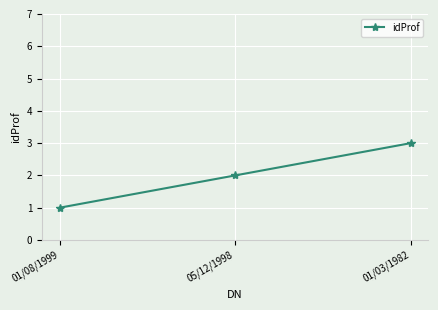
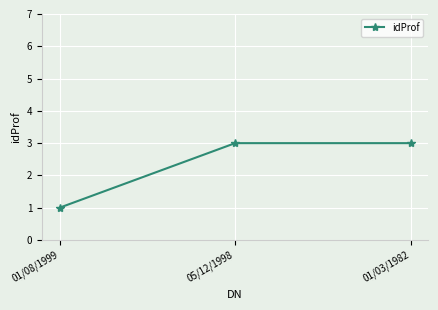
05/12/1998: 2 -> 3
